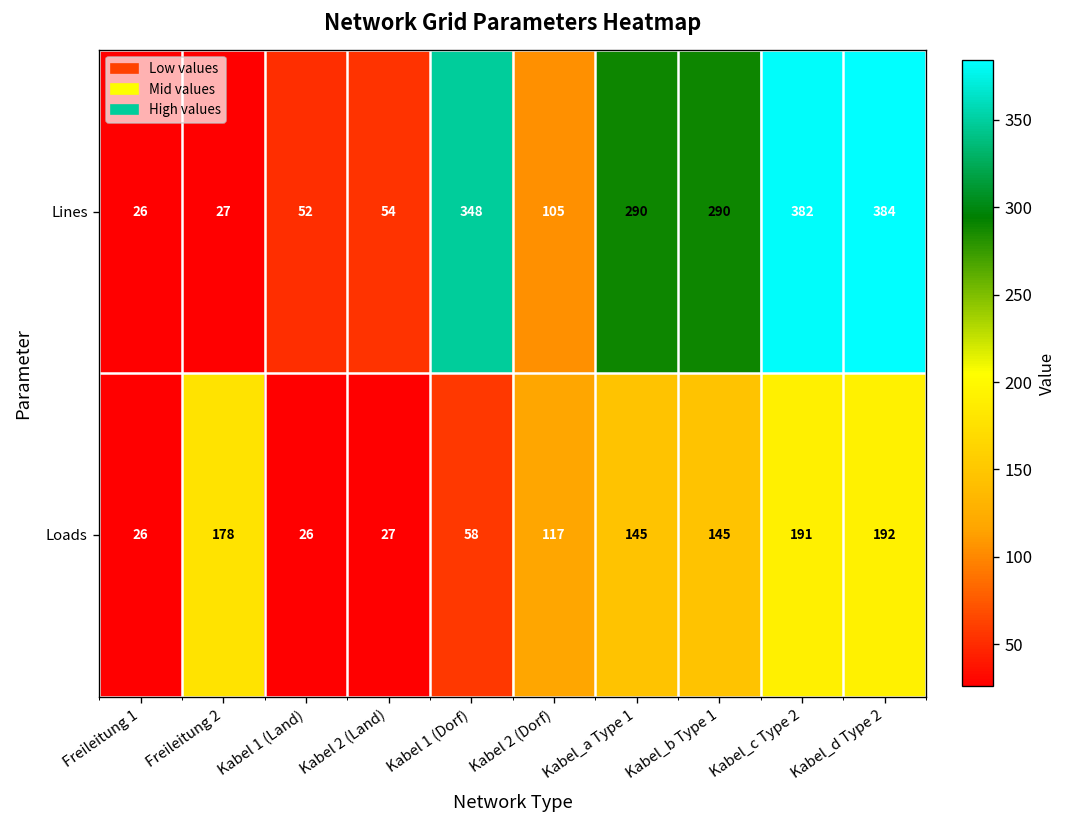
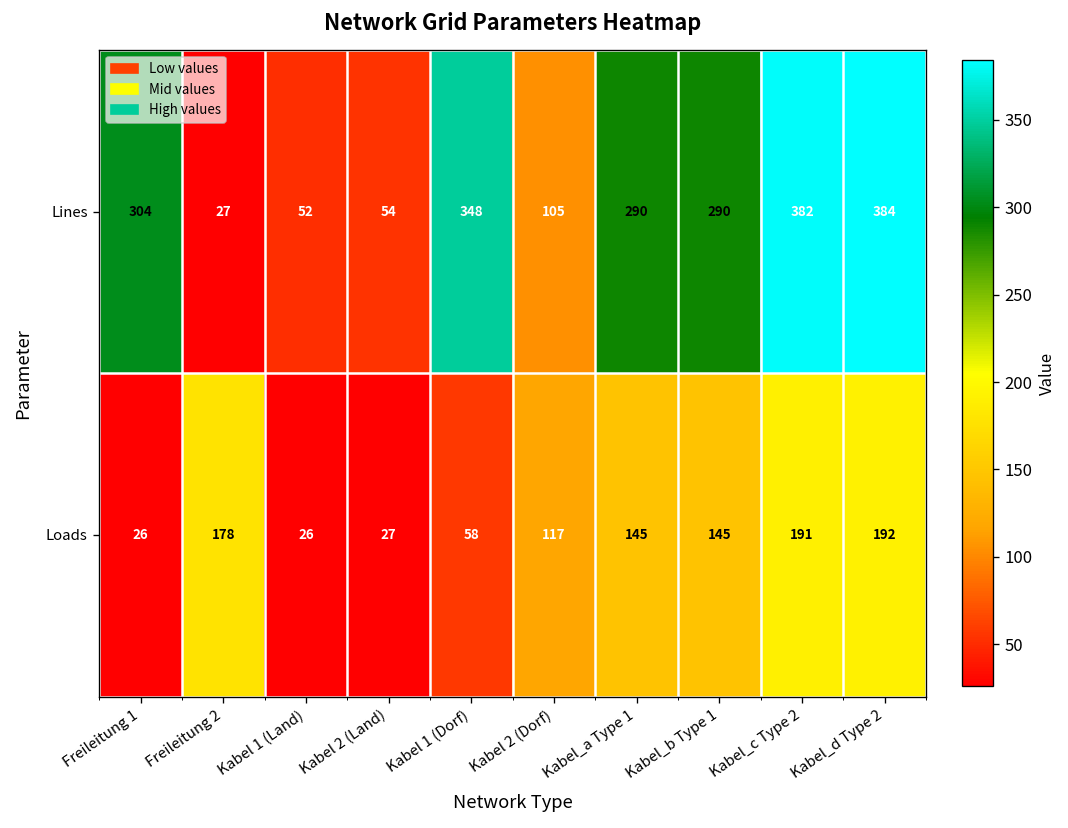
Lines, Freileitung 1: 26 -> 304
